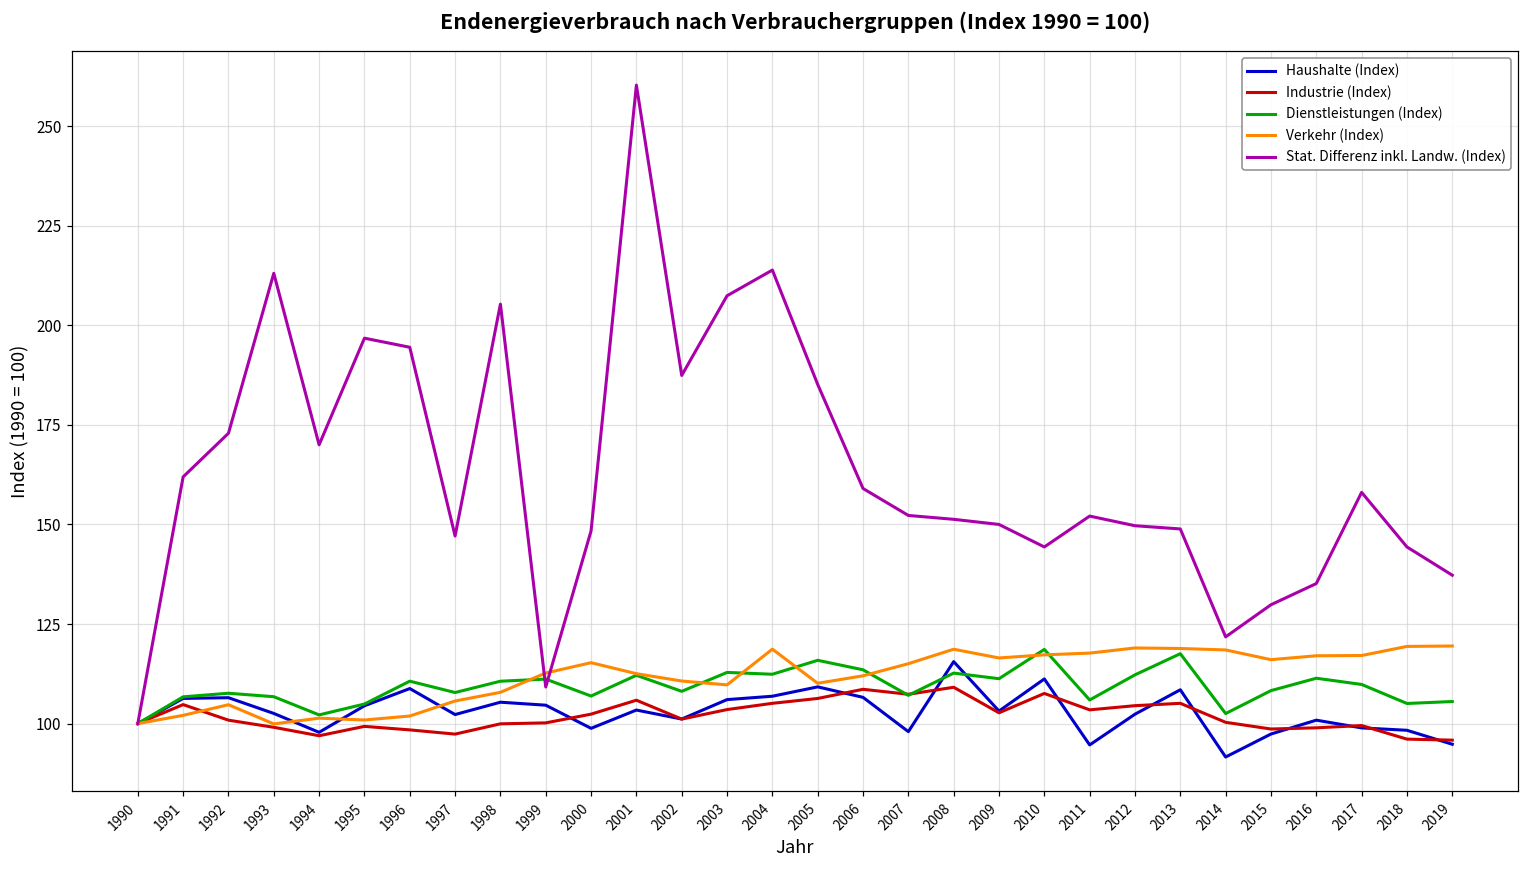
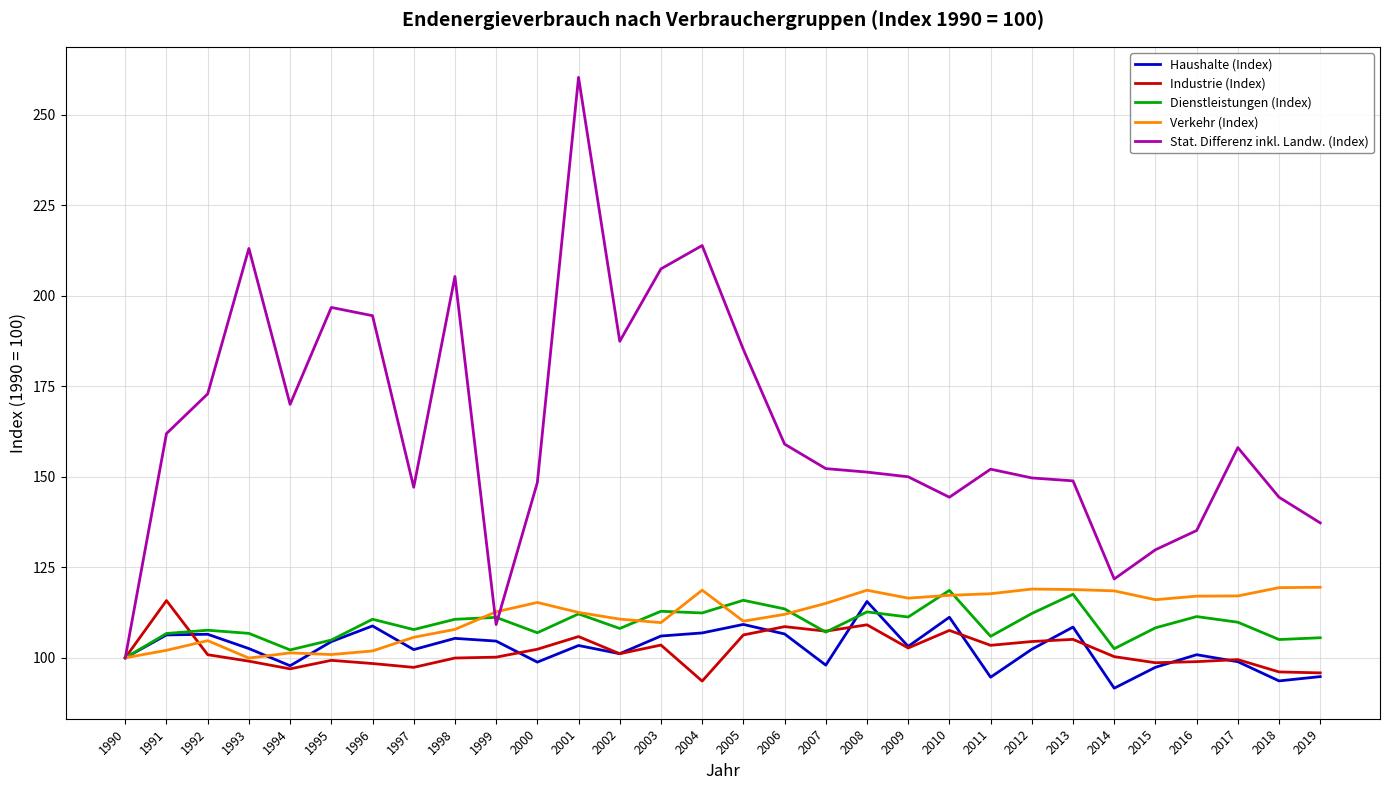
Industrie (Index), 1991: 105 -> 116
Industrie (Index), 2004: 105 -> 94
Haushalte (Index), 2018: 98 -> 94
